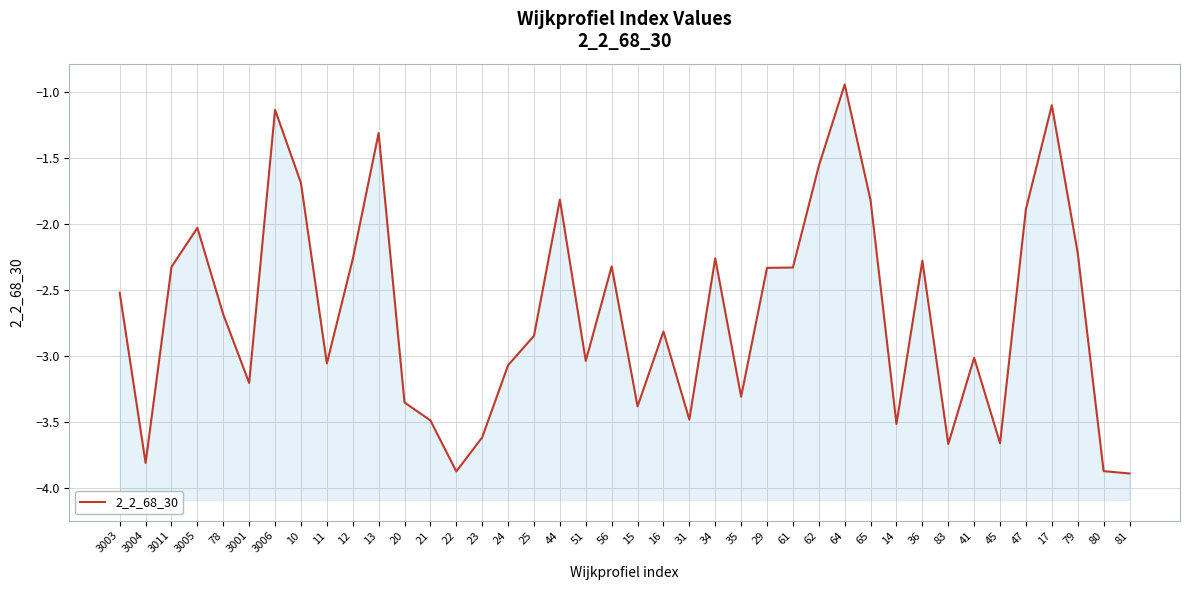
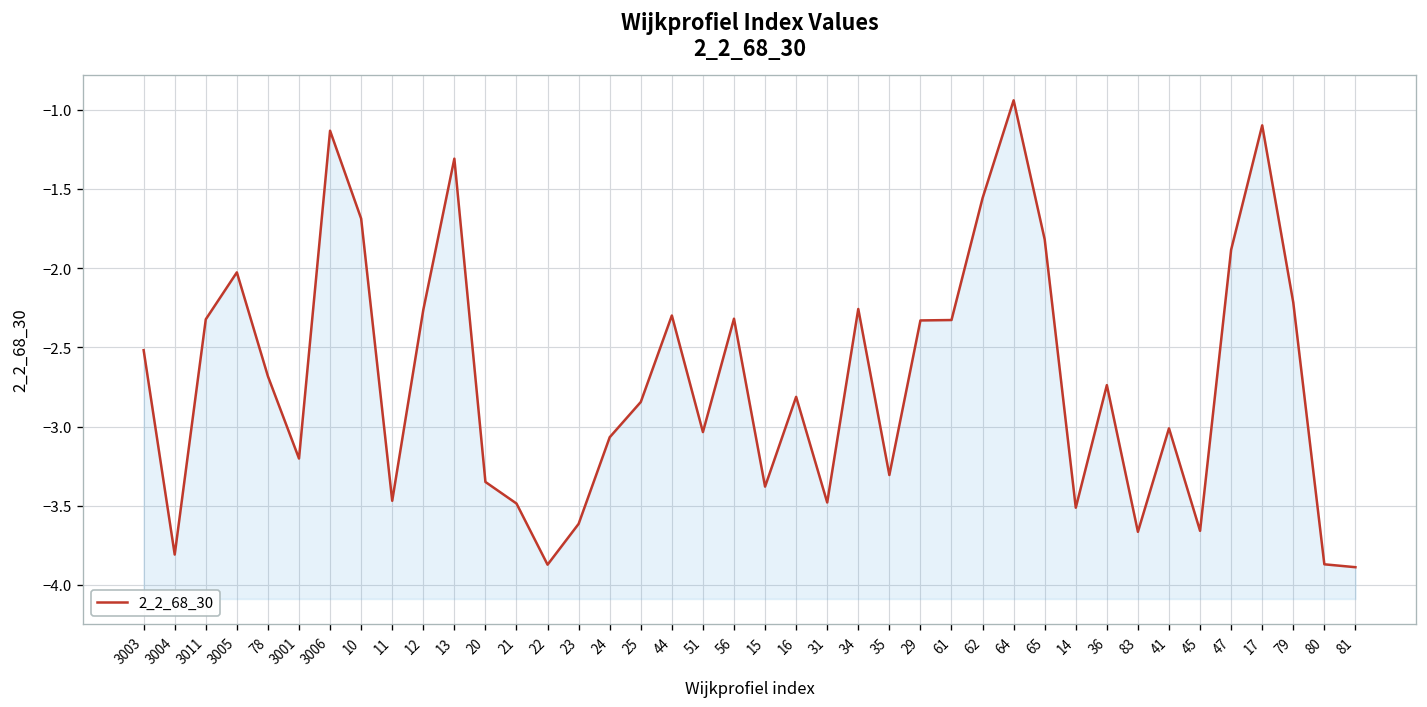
11: -3.05 -> -3.47
44: -1.81 -> -2.30
36: -2.28 -> -2.74
